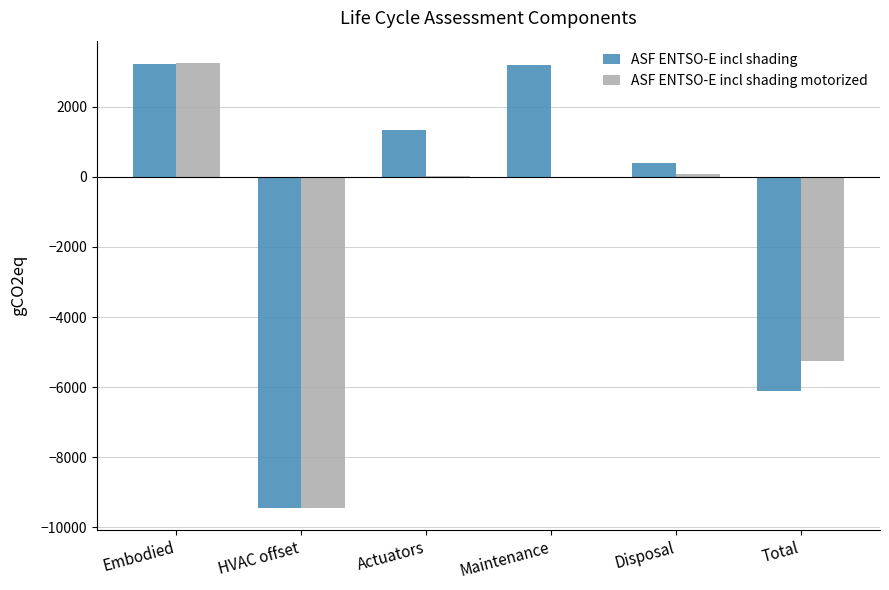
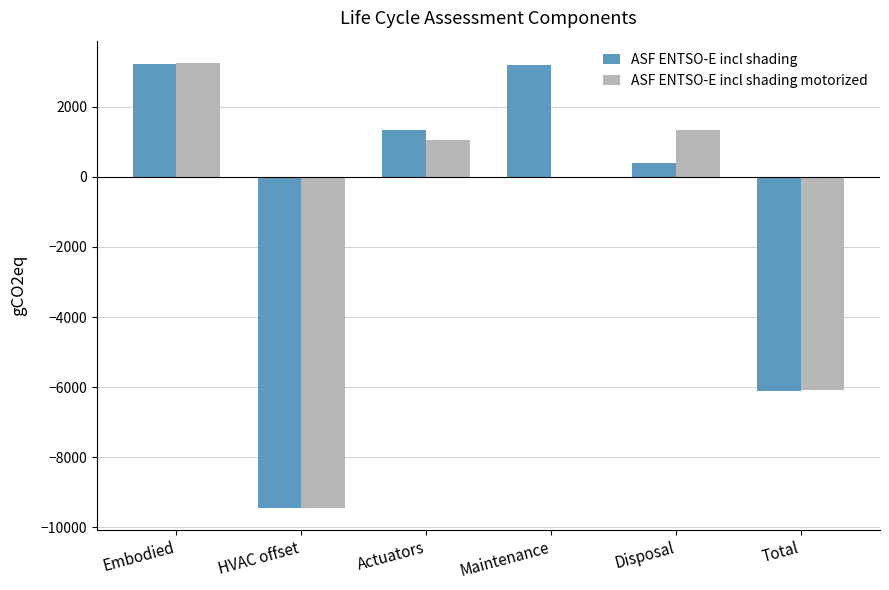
ASF ENTSO-E incl shading motorized, Actuators: 0 -> 1100
ASF ENTSO-E incl shading motorized, Disposal: 100 -> 1300
ASF ENTSO-E incl shading motorized, Total: -5200 -> -6100
